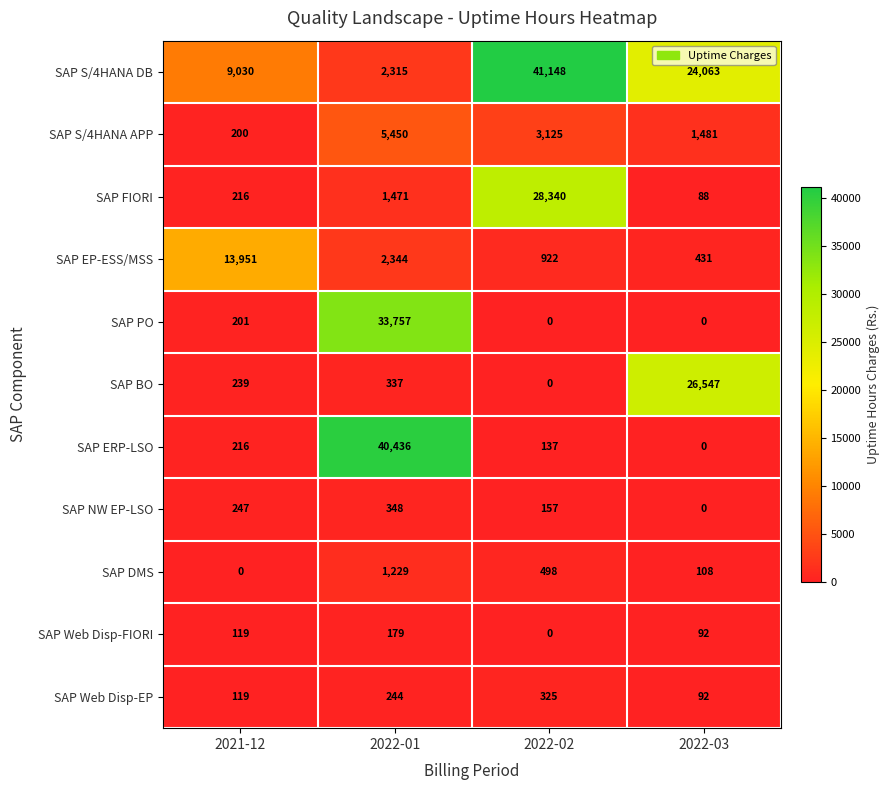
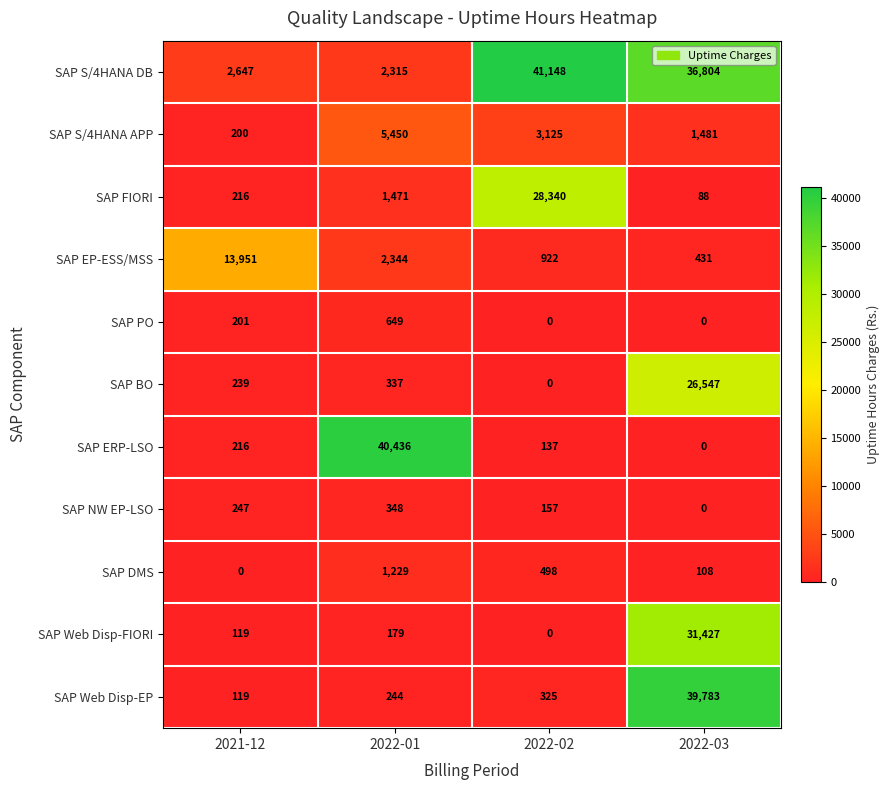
SAP S/4HANA DB, 2021-12: 9,030 -> 2,647
SAP S/4HANA DB, 2022-03: 24,063 -> 36,804
SAP PO, 2022-01: 33,757 -> 649
SAP Web Disp-FIORI, 2022-03: 92 -> 31,427
SAP Web Disp-EP, 2022-03: 92 -> 39,783
